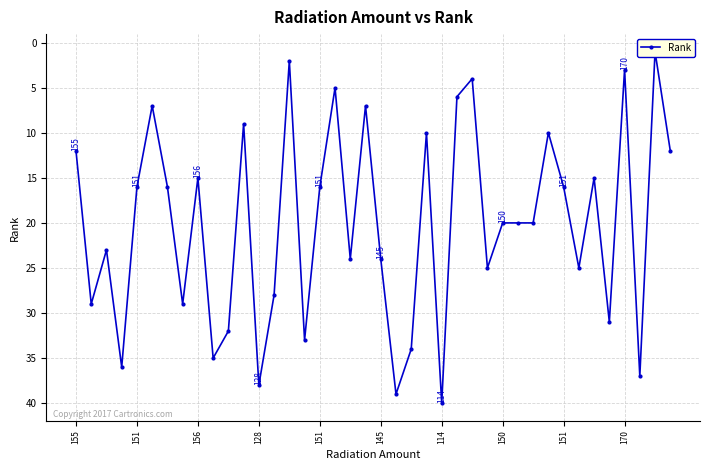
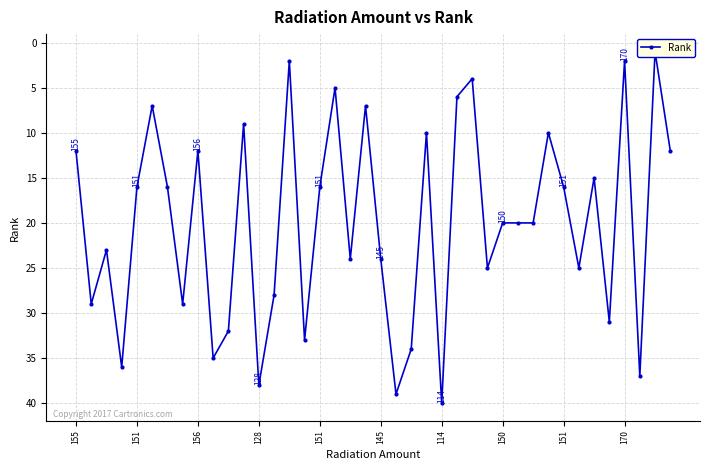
156: 15 -> 12
170: 3 -> 2
